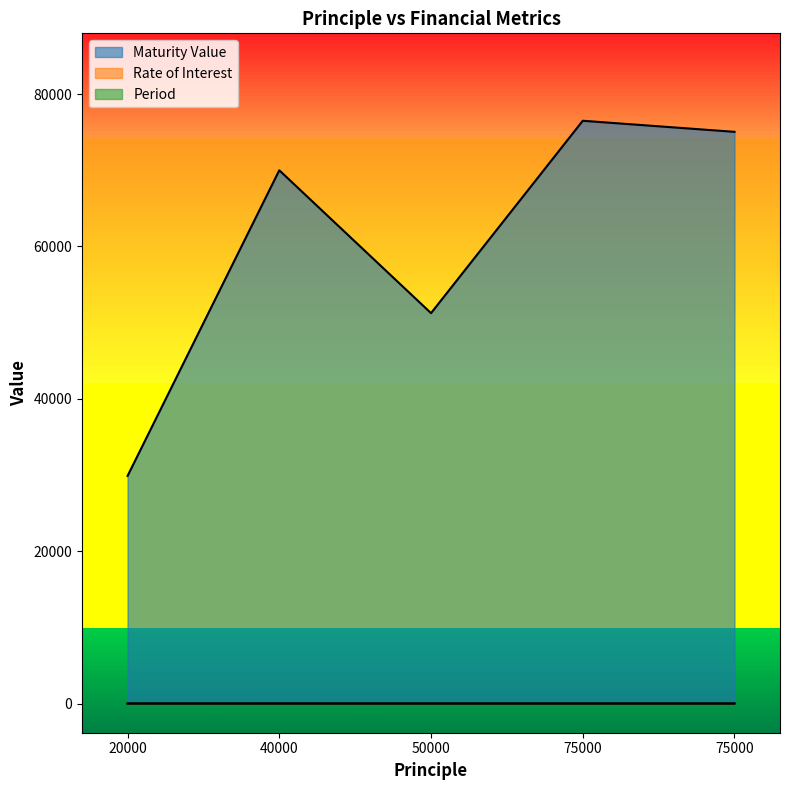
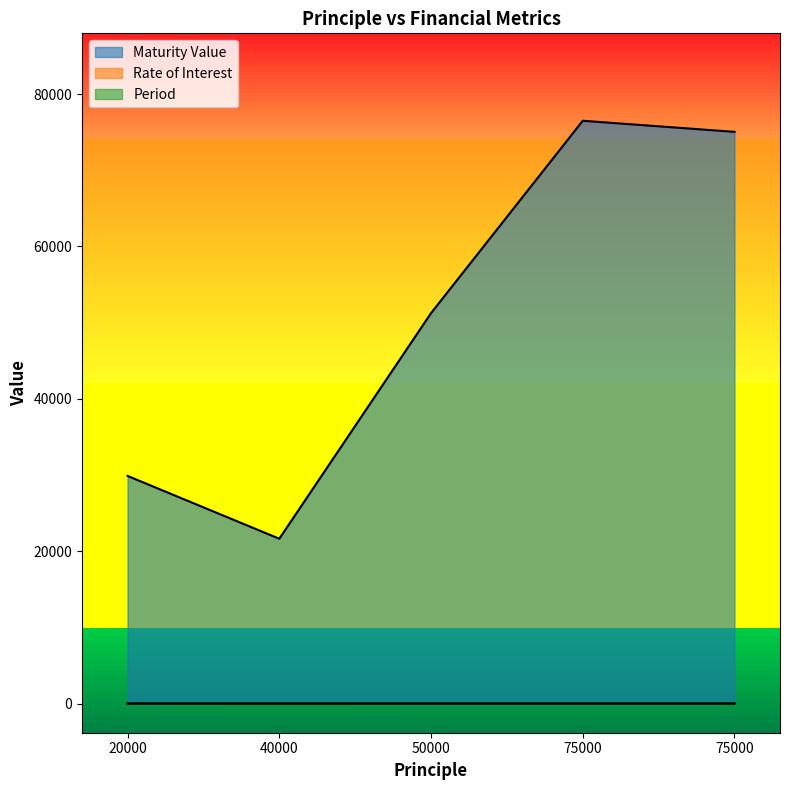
Maturity Value, 40000: 70000 -> 22000
